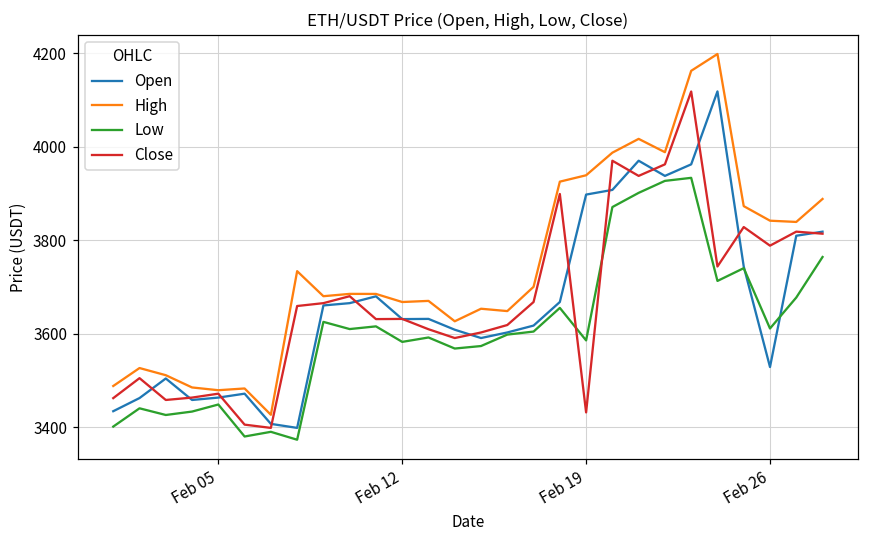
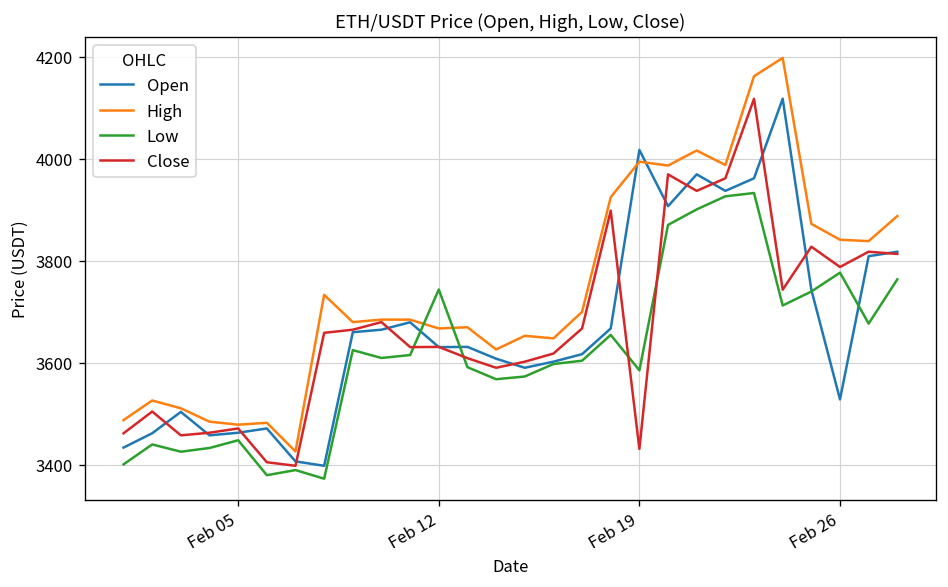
Low, Feb 12: 3580 -> 3740
Open, Feb 19: 3900 -> 4020
High, Feb 19: 3940 -> 3990
Low, Feb 26: 3610 -> 3780
